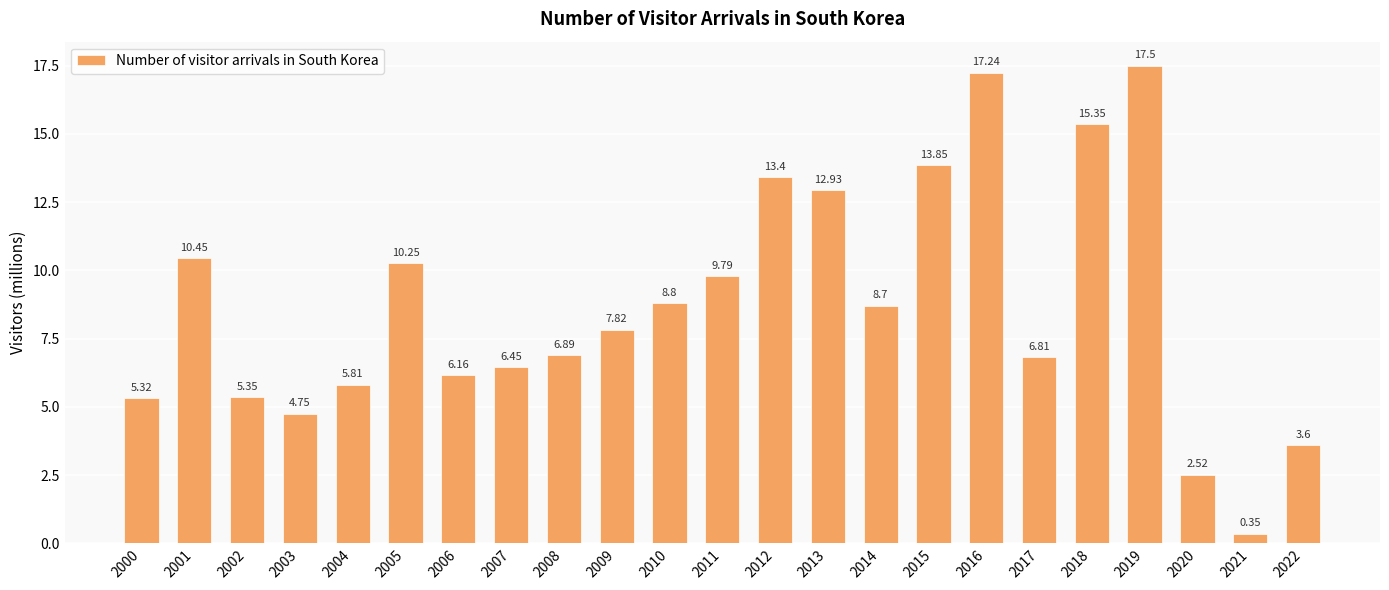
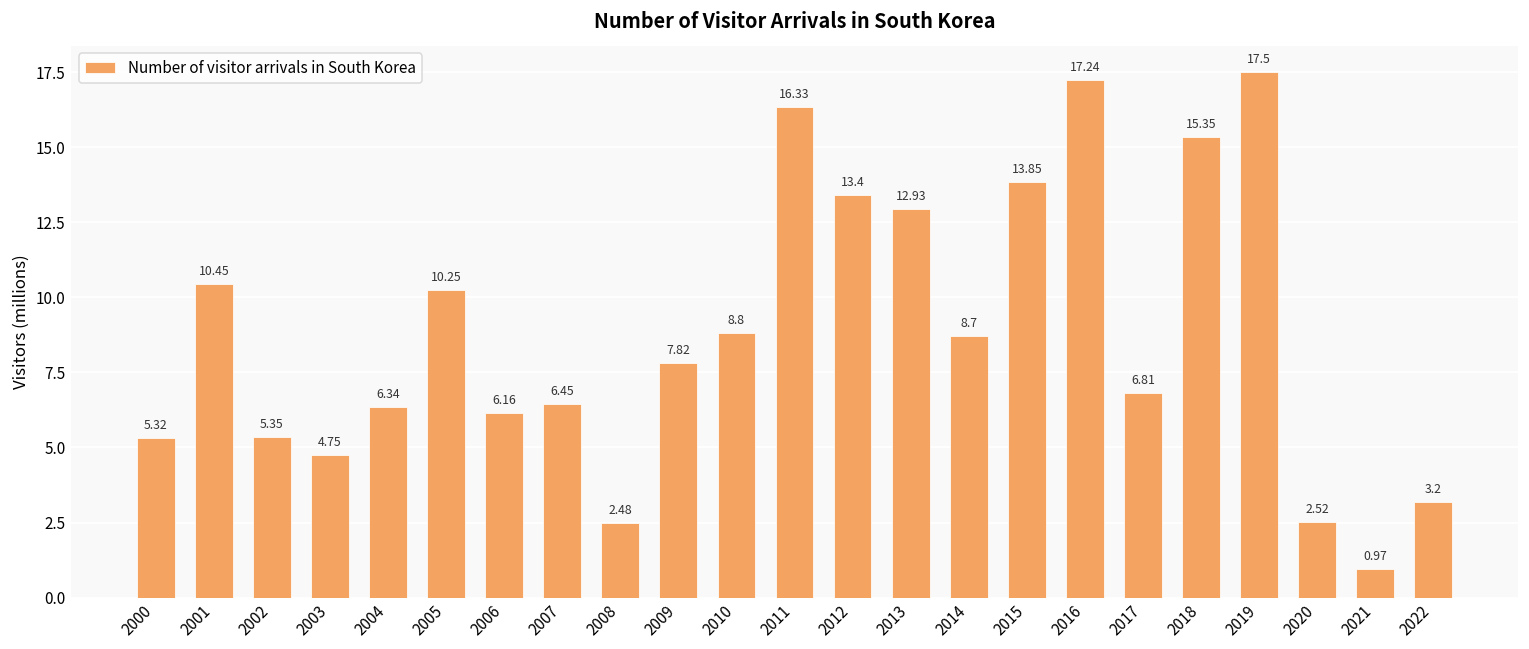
2004: 5.81 -> 6.34
2008: 6.89 -> 2.48
2011: 9.79 -> 16.33
2021: 0.35 -> 0.97
2022: 3.6 -> 3.2
